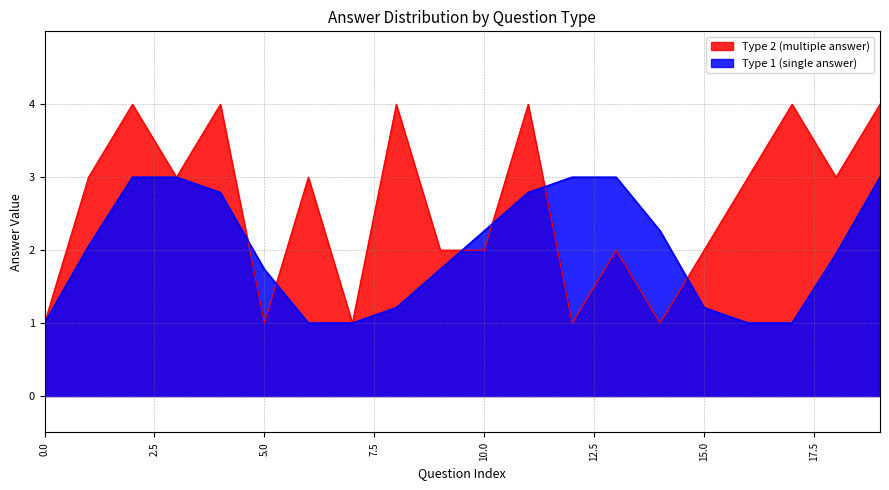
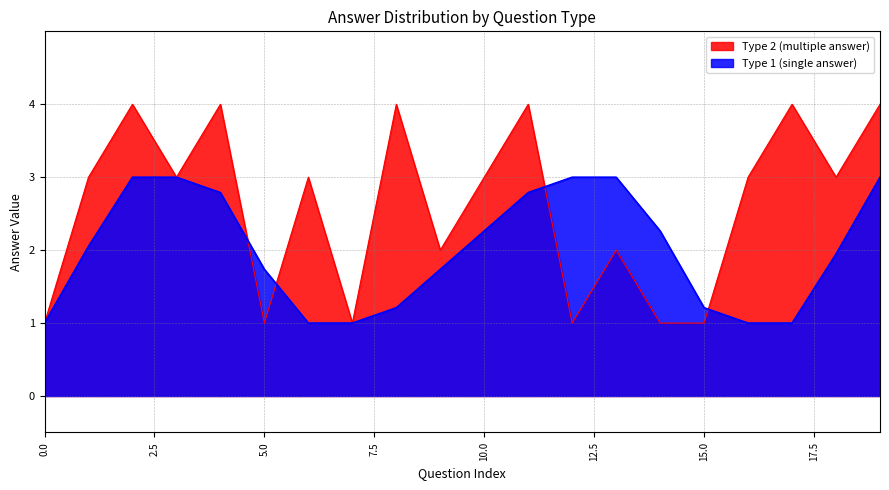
Type 2 (multiple answer), 10.0: 2 -> 3
Type 2 (multiple answer), 15.0: 2 -> 1
